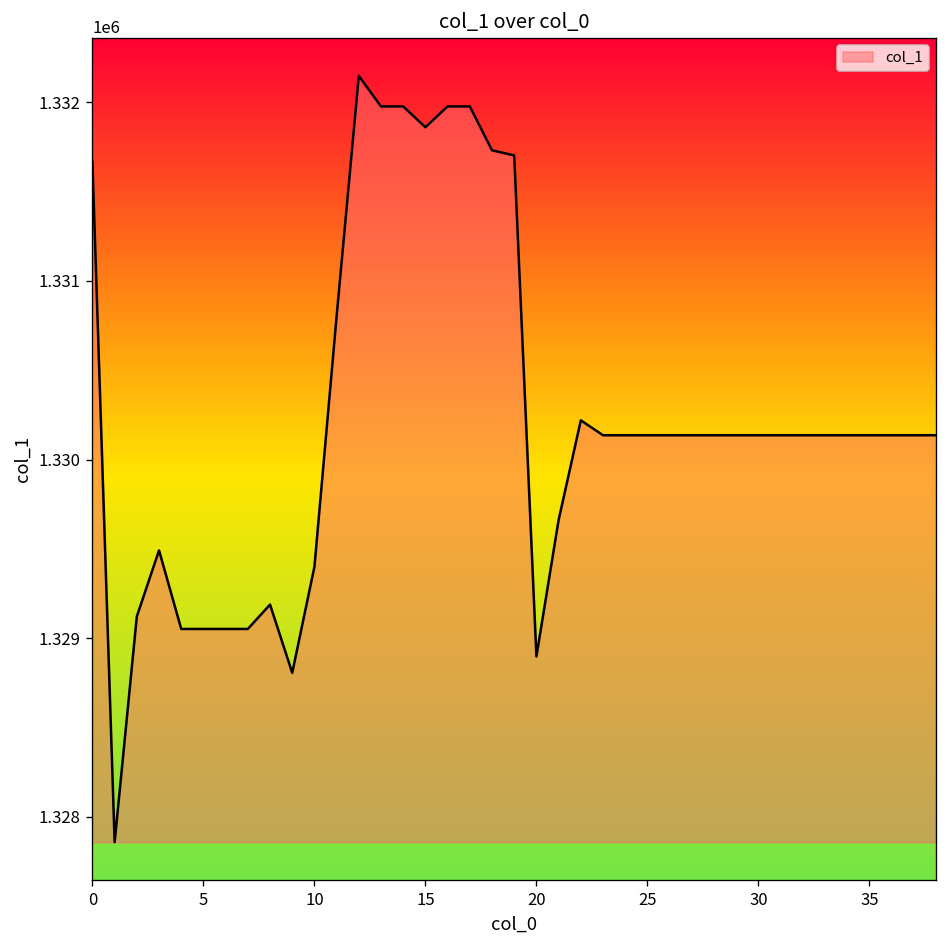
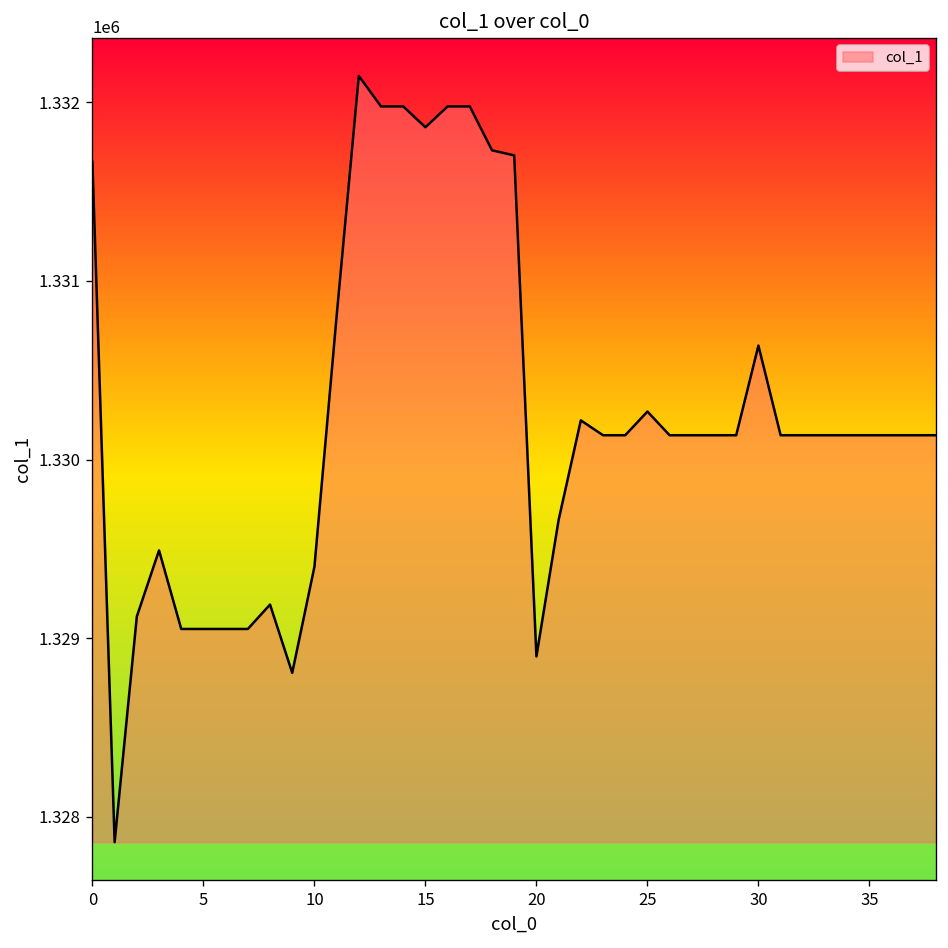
25: 1330140 -> 1330270
30: 1330140 -> 1330640
